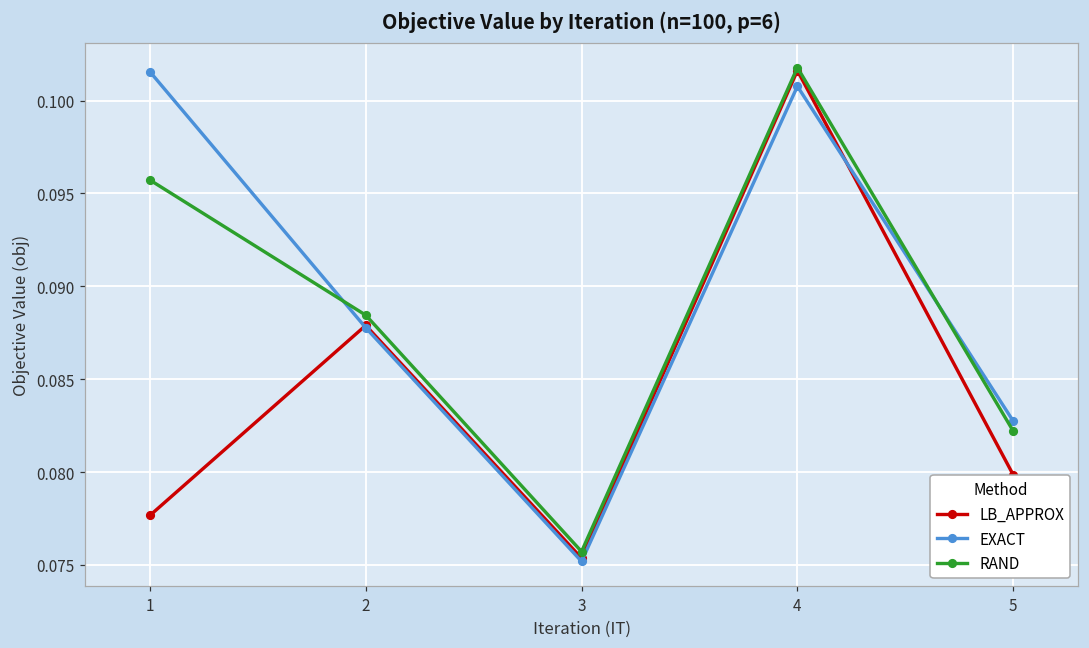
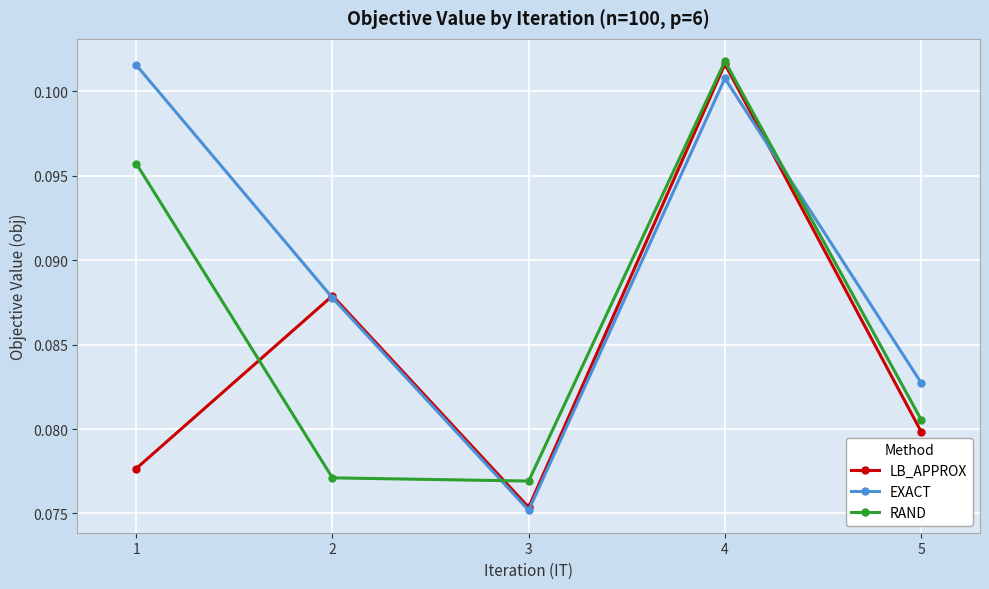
RAND, 2: 0.0884 -> 0.0771
RAND, 3: 0.0757 -> 0.0769
RAND, 5: 0.0822 -> 0.0806
